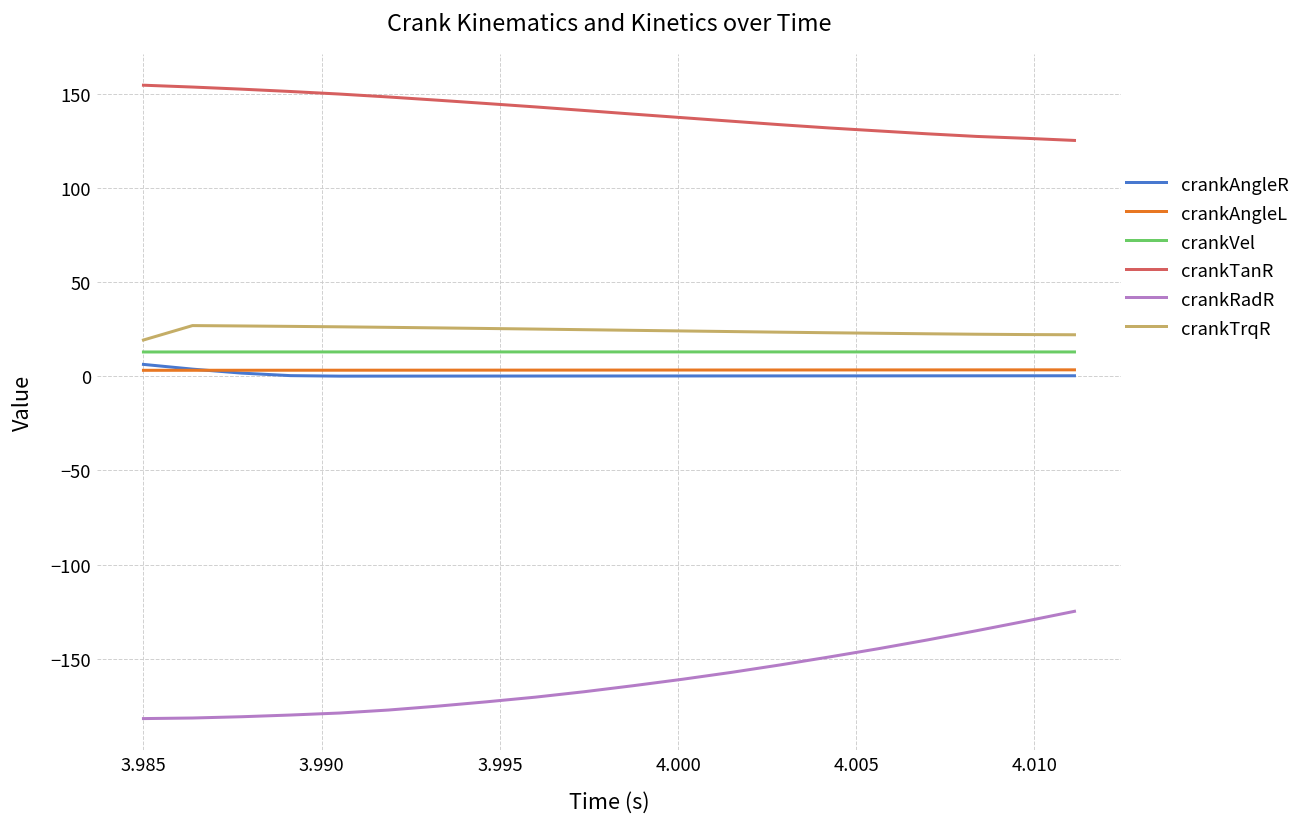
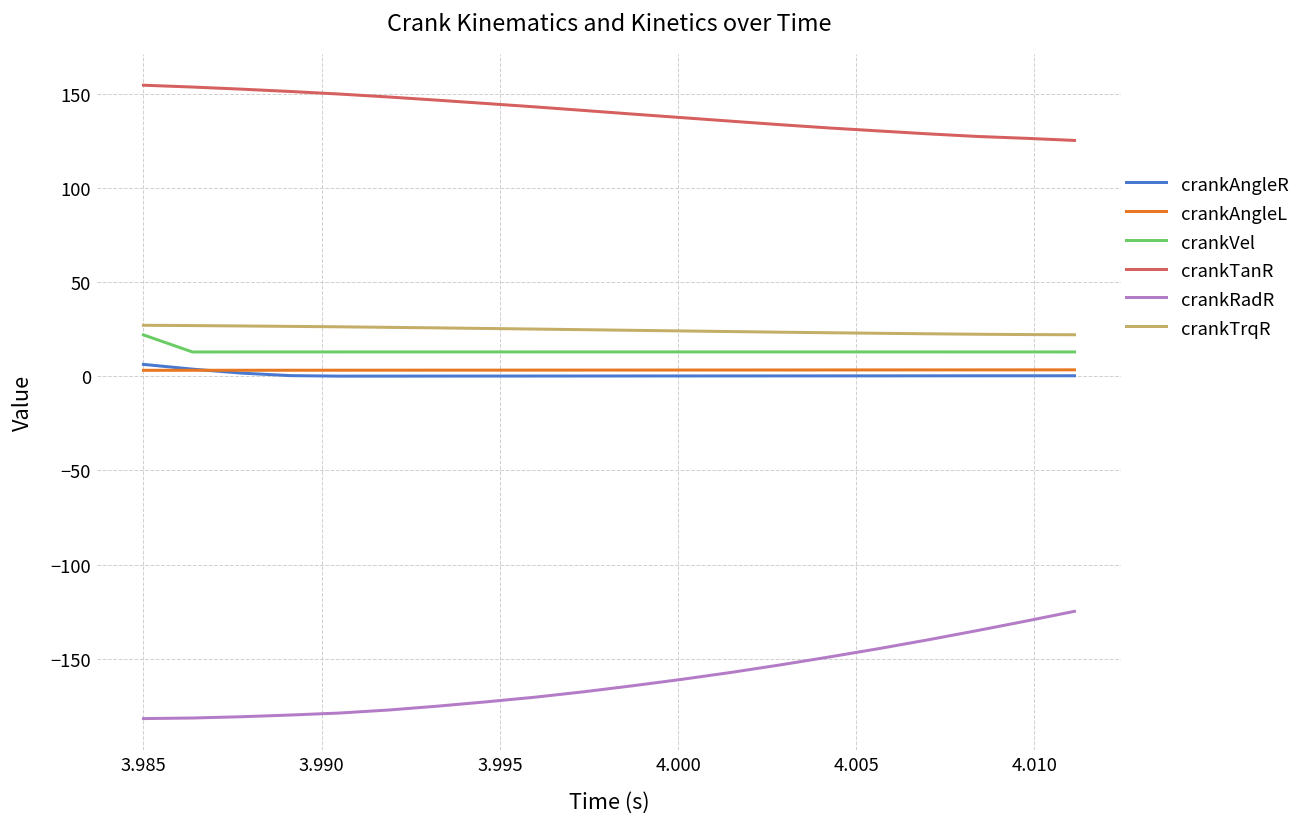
crankVel, 3.985: 13 -> 22
crankTrqR, 3.985: 19 -> 27
